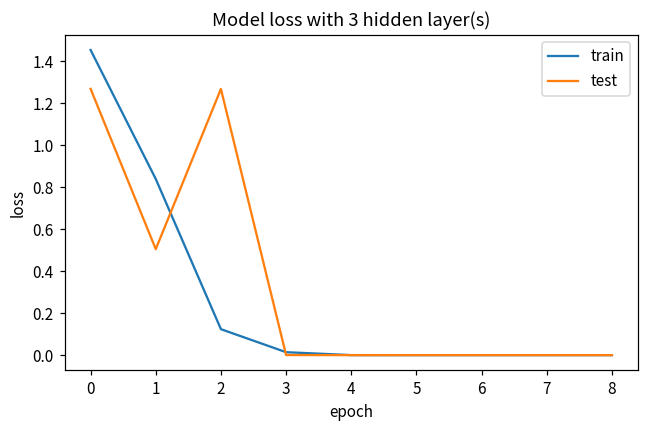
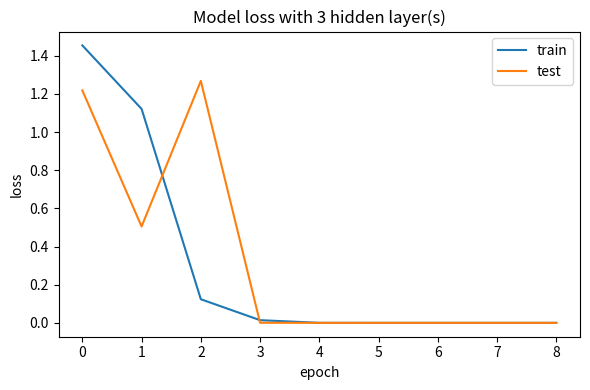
test, 0: 1.27 -> 1.22
train, 1: 0.84 -> 1.12
